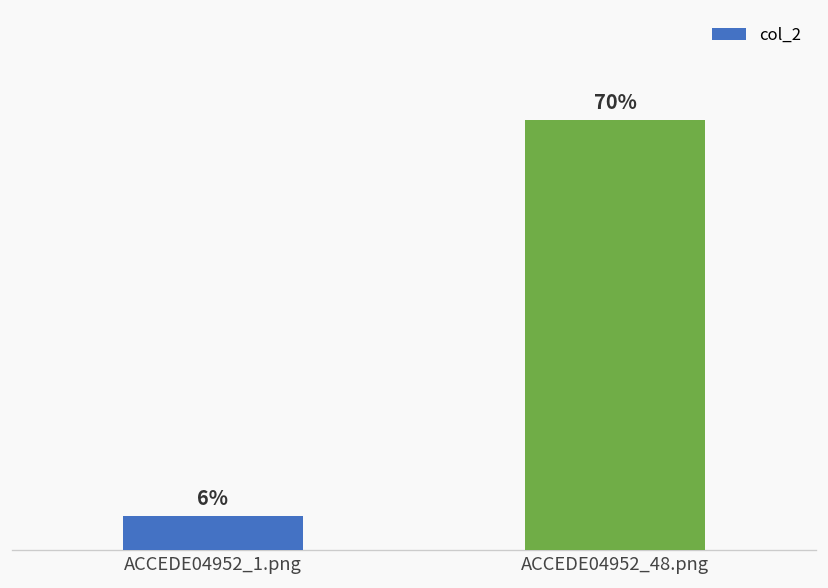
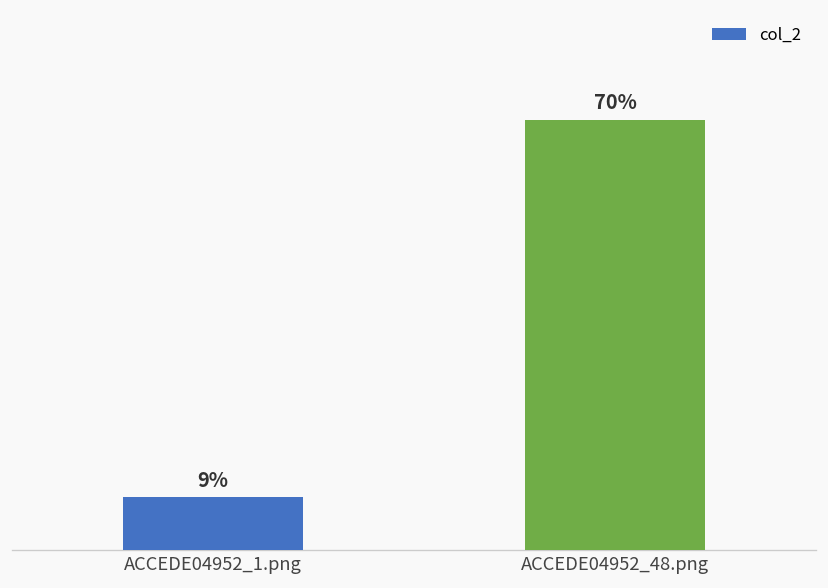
ACCEDE04952_1.png: 6% -> 9%
